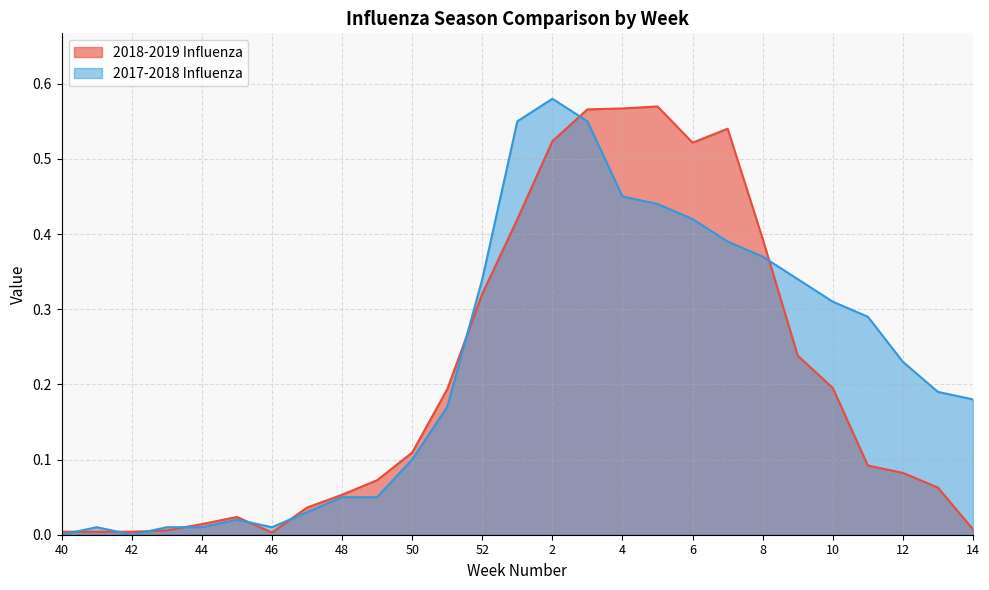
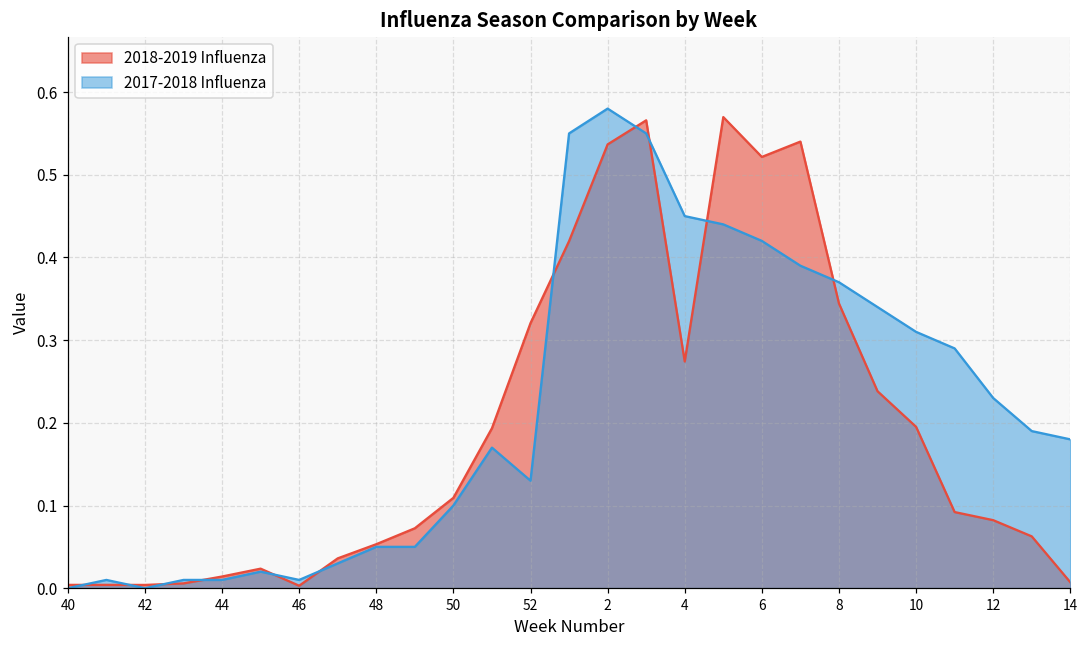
2017-2018 Influenza, 52: 0.34 -> 0.13
2018-2019 Influenza, 2: 0.52 -> 0.54
2018-2019 Influenza, 4: 0.57 -> 0.27
2018-2019 Influenza, 8: 0.39 -> 0.34
